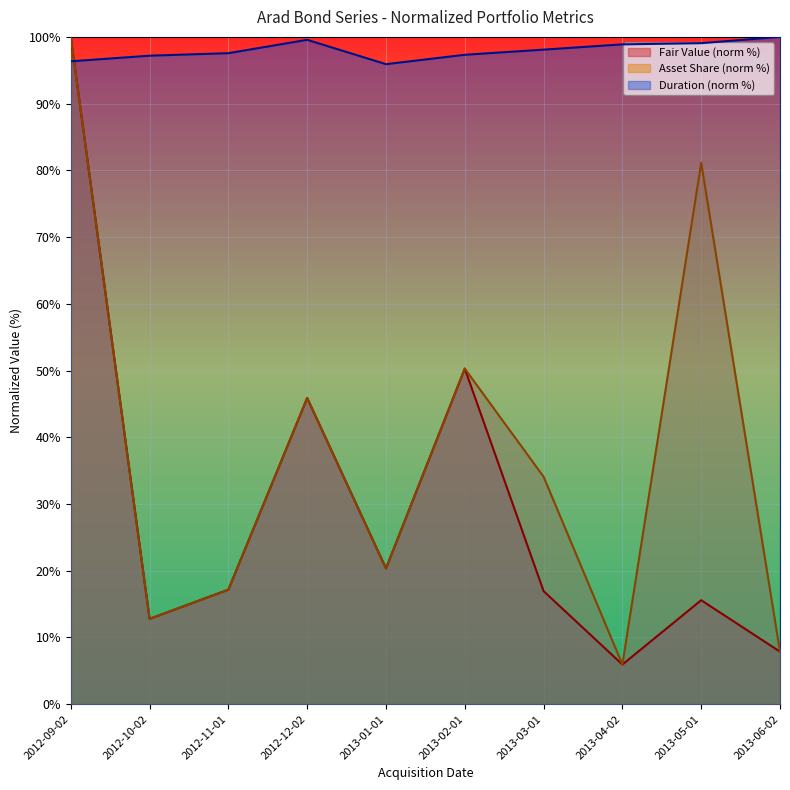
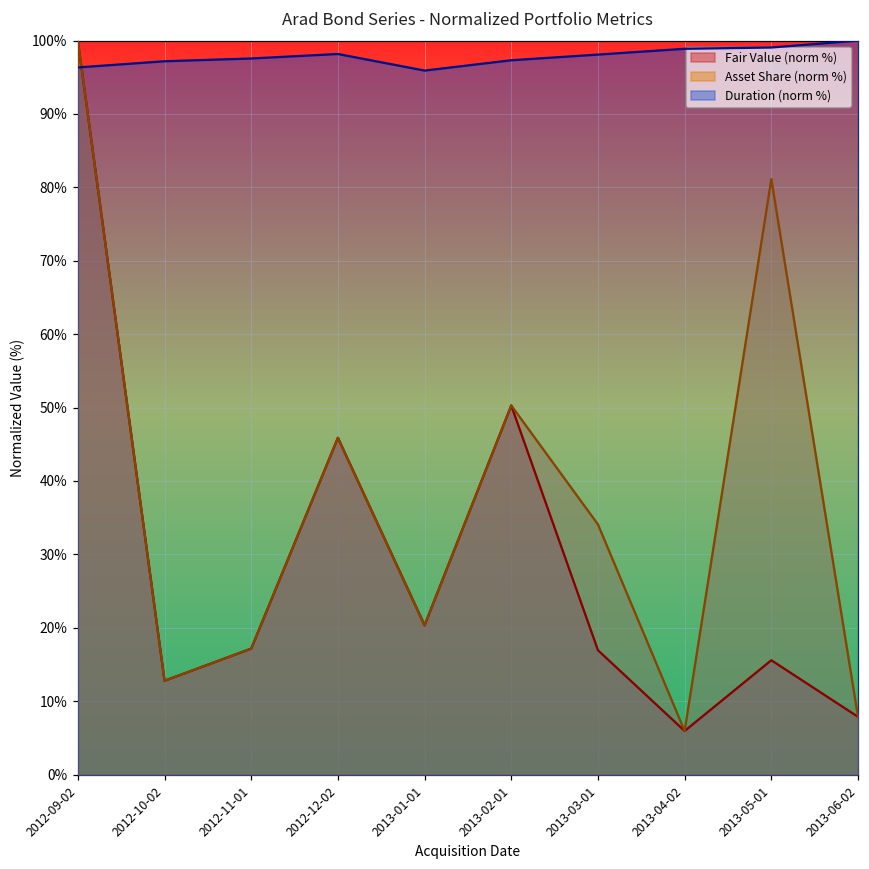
Duration (norm %), 2012-12-02: 100% -> 98%
